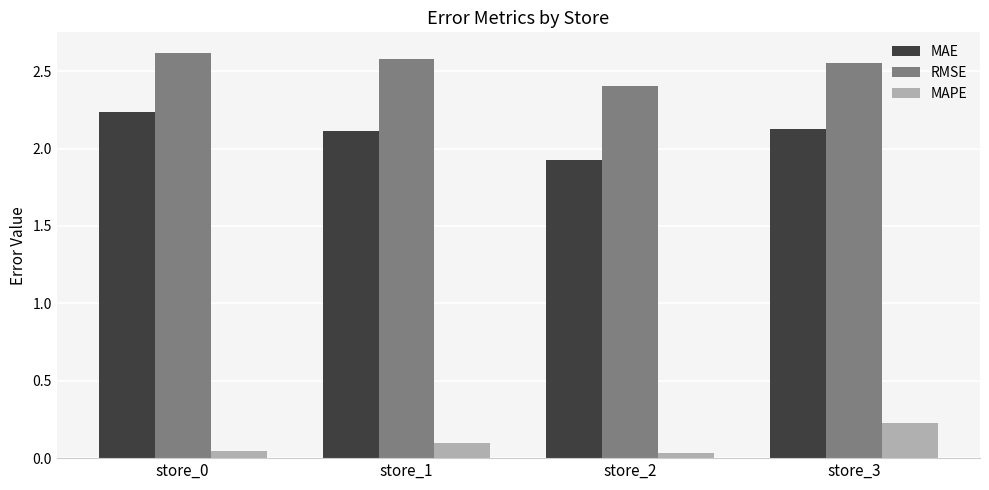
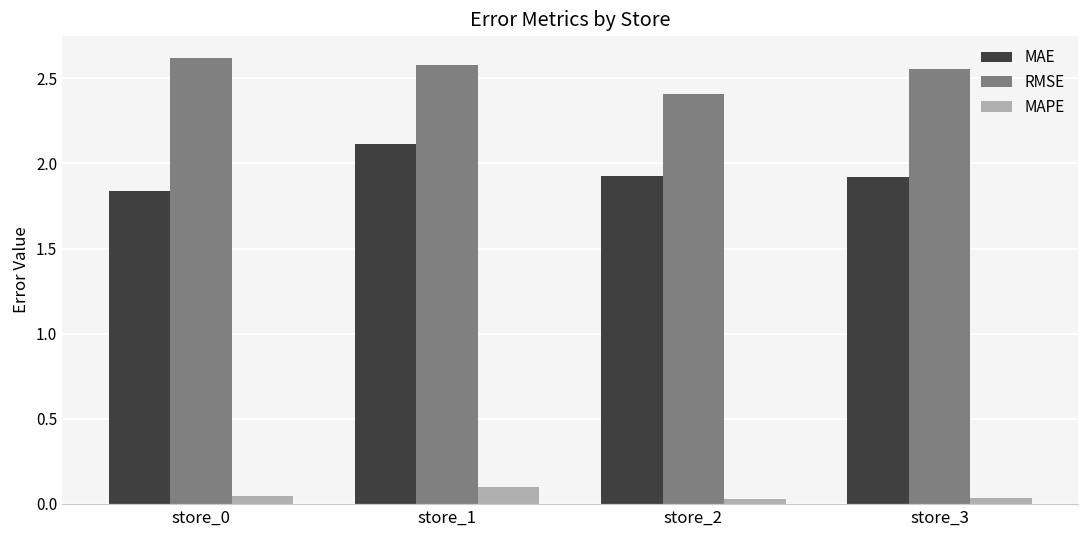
MAE, store_0: 2.24 -> 1.84
MAE, store_3: 2.12 -> 1.92
MAPE, store_3: 0.23 -> 0.03
